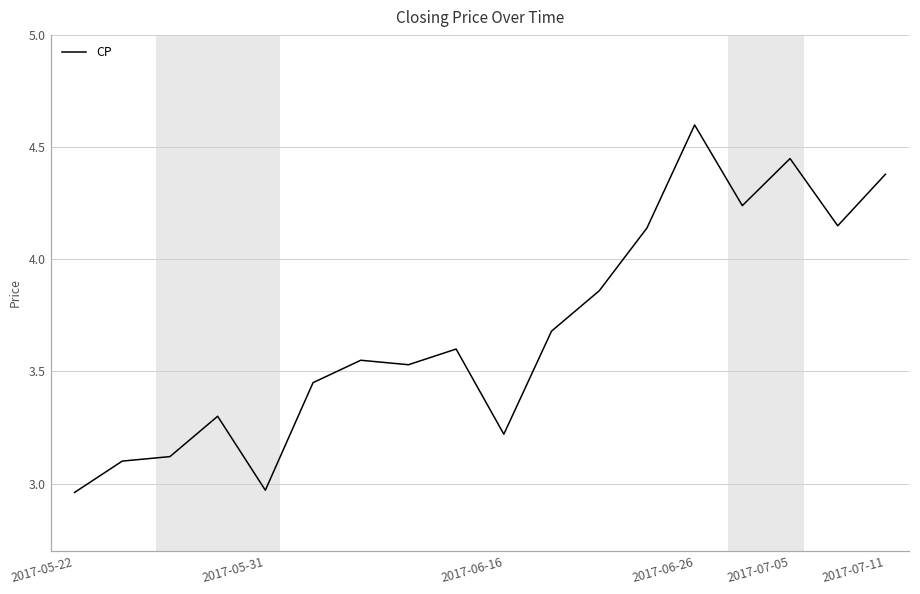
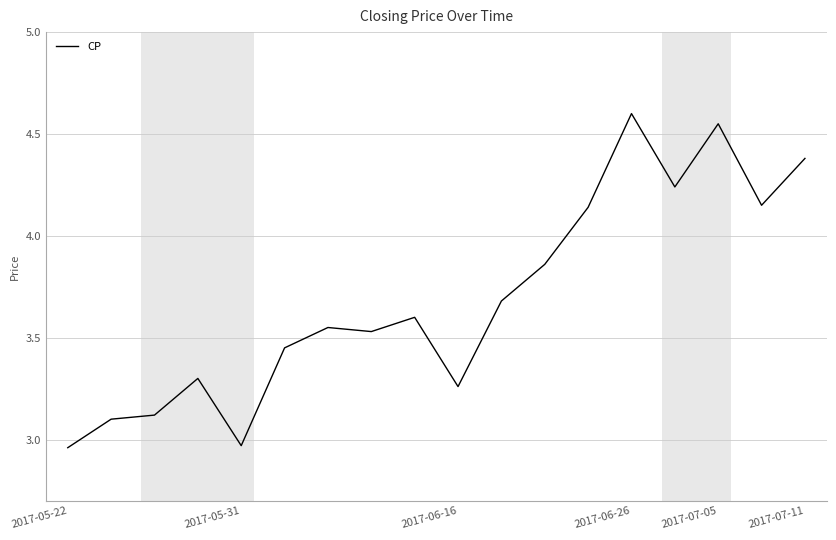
2017-06-16: 3.22 -> 3.26
2017-07-05: 4.45 -> 4.55
